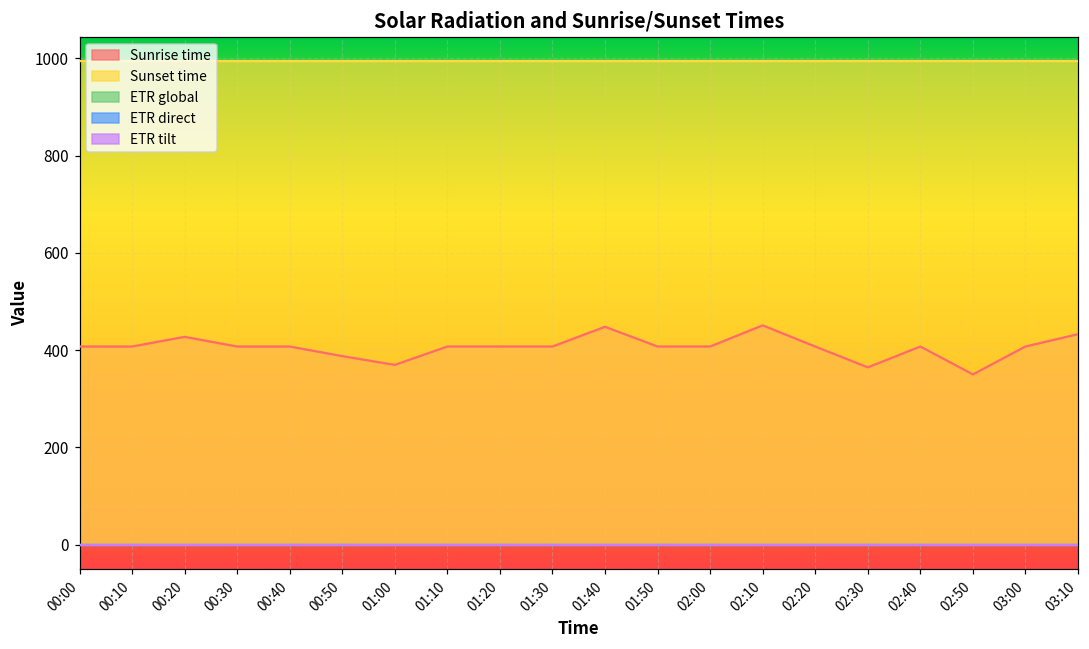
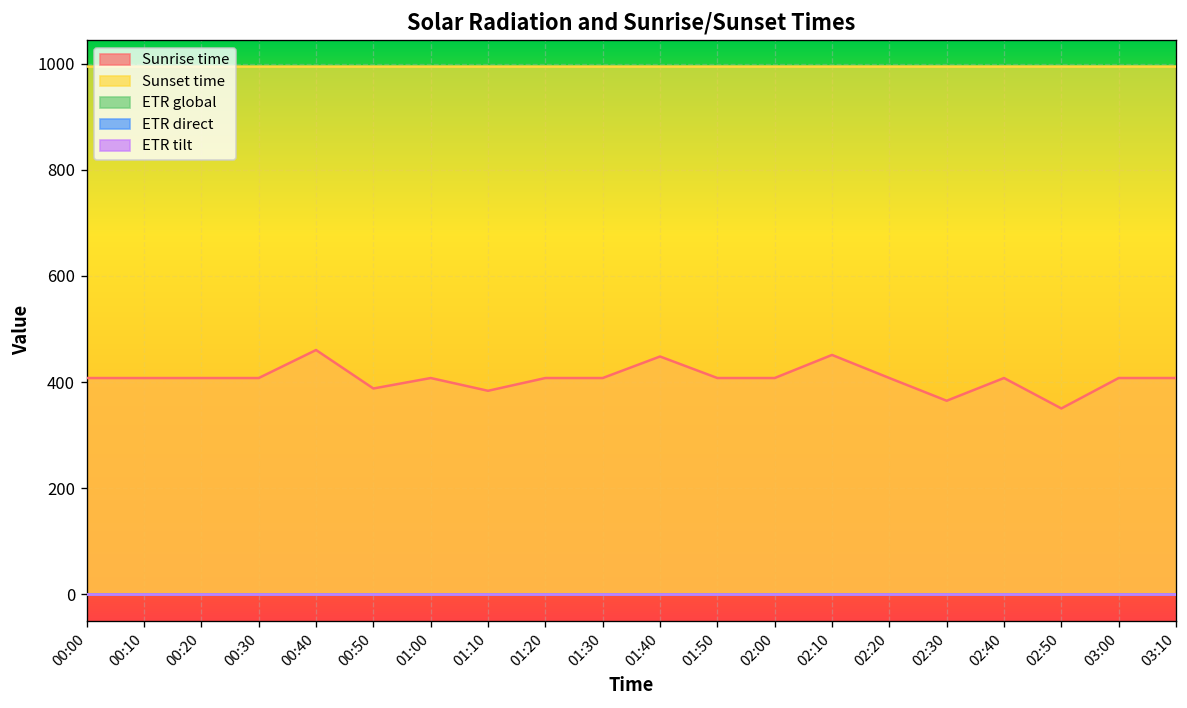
Sunrise time, 00:20: 430 -> 410
Sunrise time, 00:40: 410 -> 460
Sunrise time, 01:00: 370 -> 410
Sunrise time, 01:10: 410 -> 380
Sunrise time, 03:10: 430 -> 410
